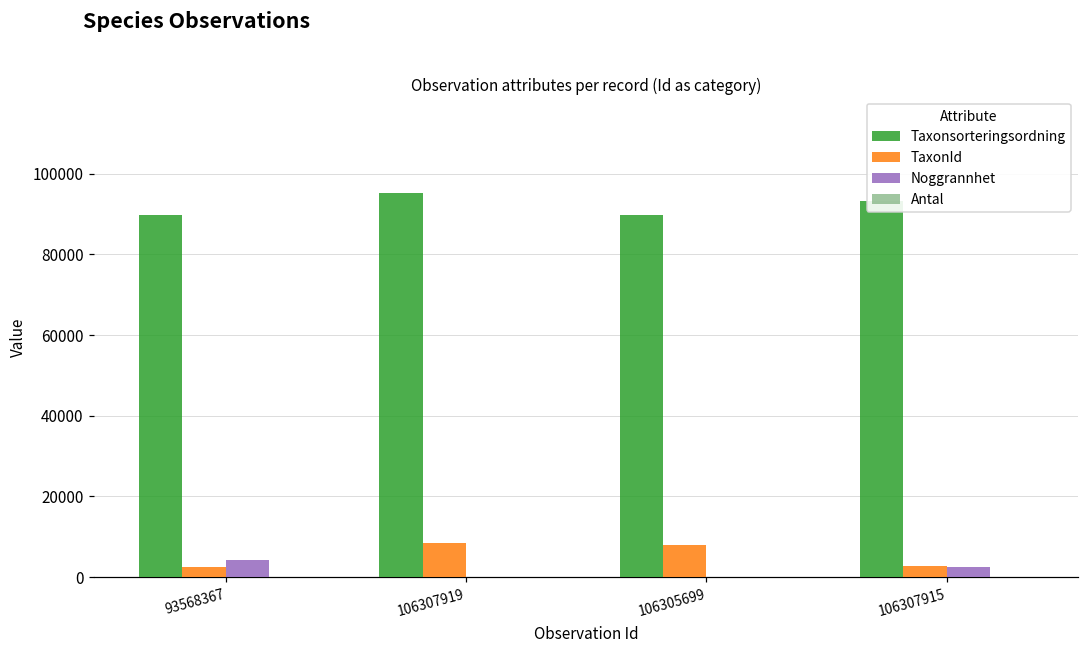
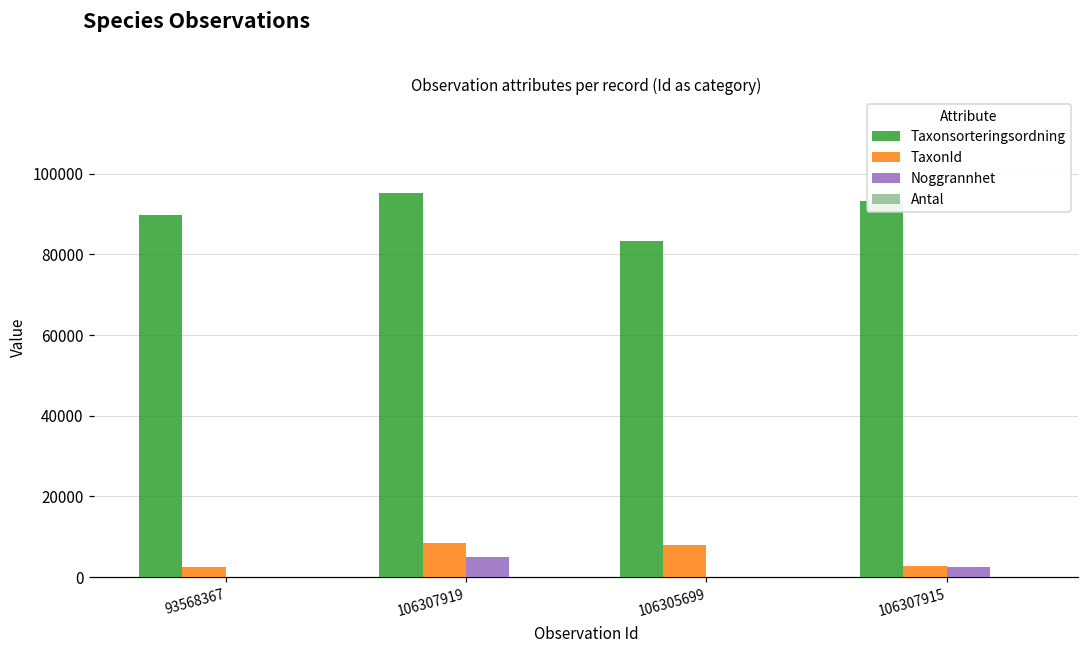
Noggrannhet, 93568367: 4000 -> 0
Noggrannhet, 106307919: 0 -> 5000
Taxonsorteringsordning, 106305699: 90000 -> 83000
